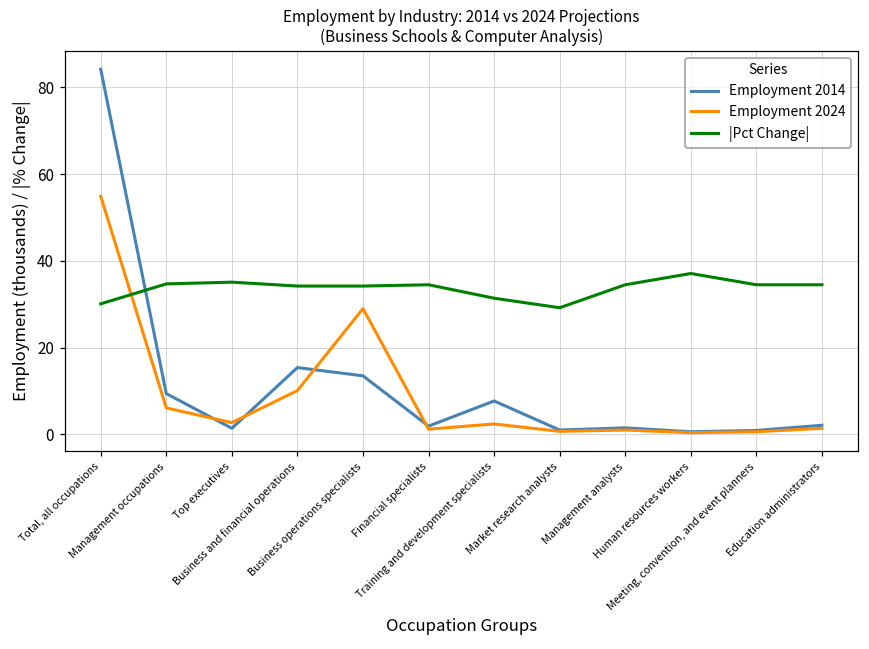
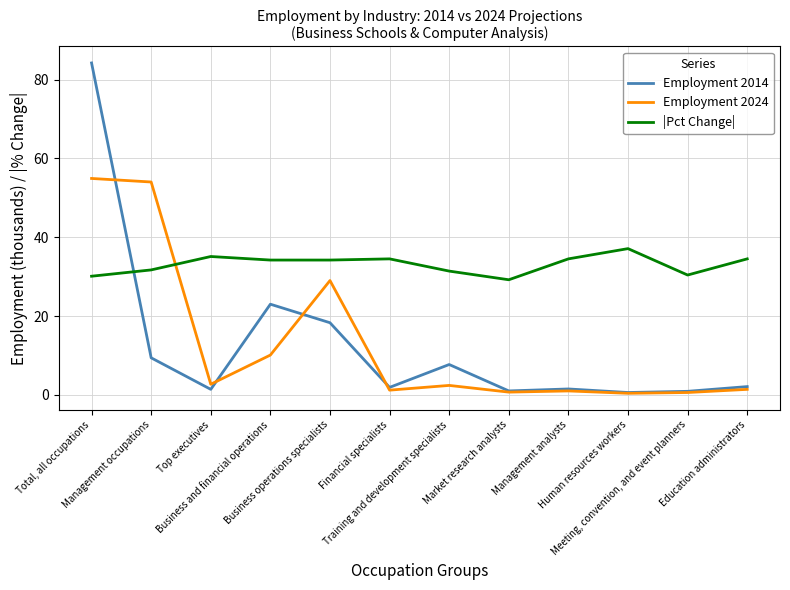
Employment 2024, Management occupations: 6 -> 54
|Pct Change|, Management occupations: 35 -> 32
Employment 2014, Business and financial operations: 15 -> 23
Employment 2014, Business operations specialists: 14 -> 18
|Pct Change|, Meeting, convention, and event planners: 35 -> 30
